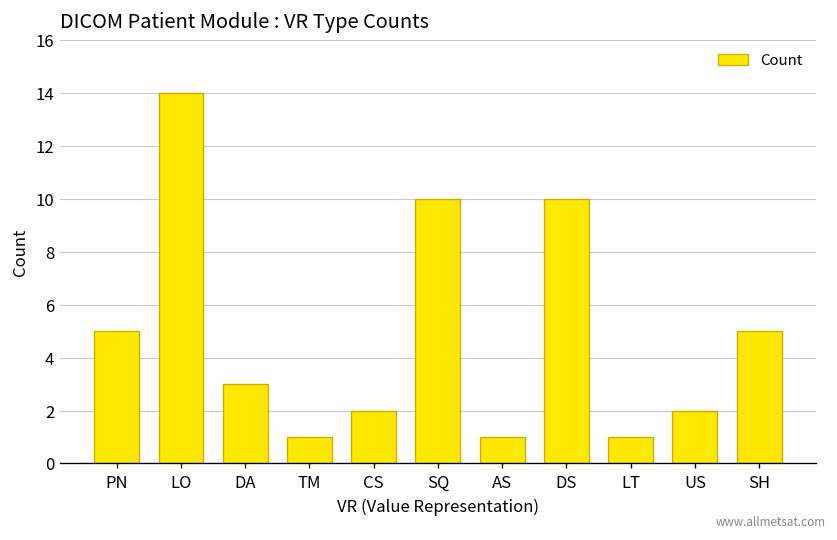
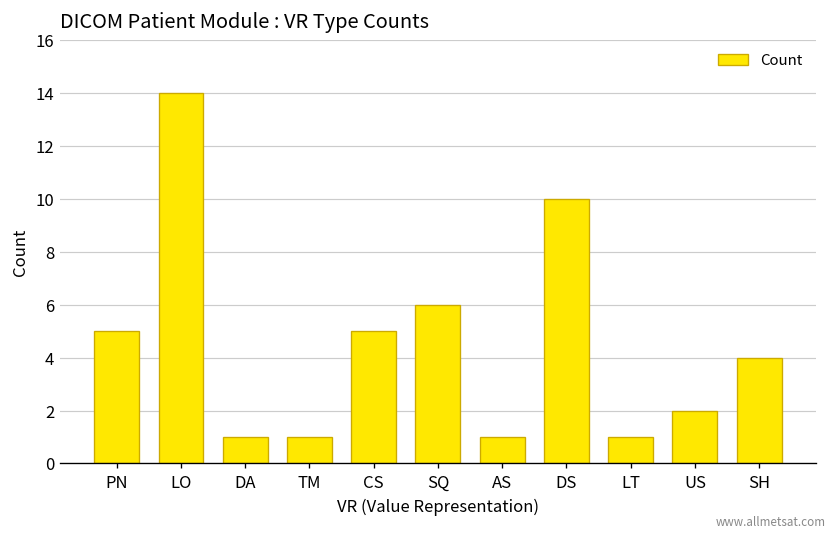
DA: 3 -> 1
CS: 2 -> 5
SQ: 10 -> 6
SH: 5 -> 4
